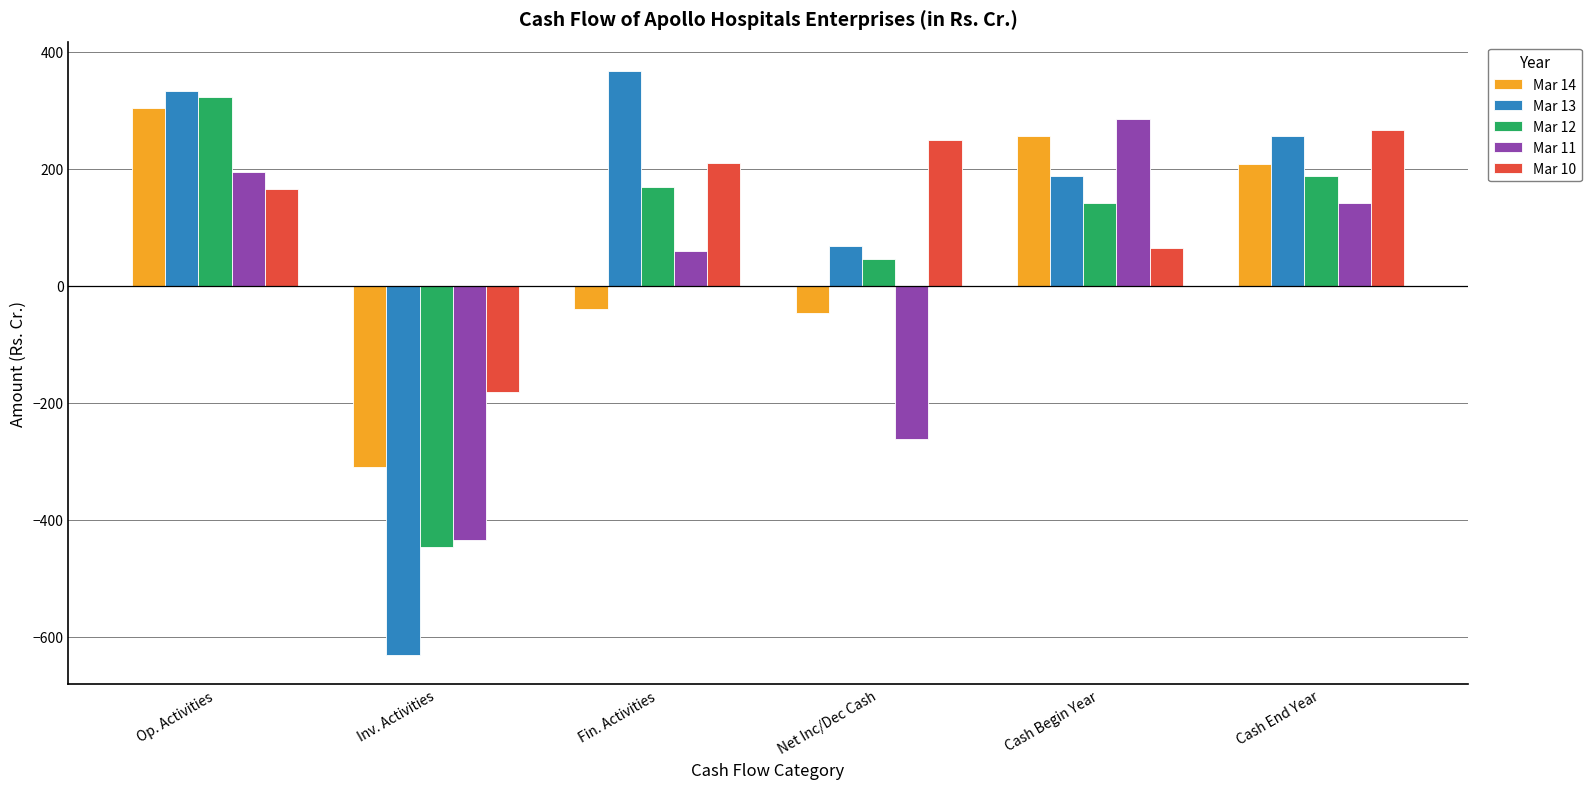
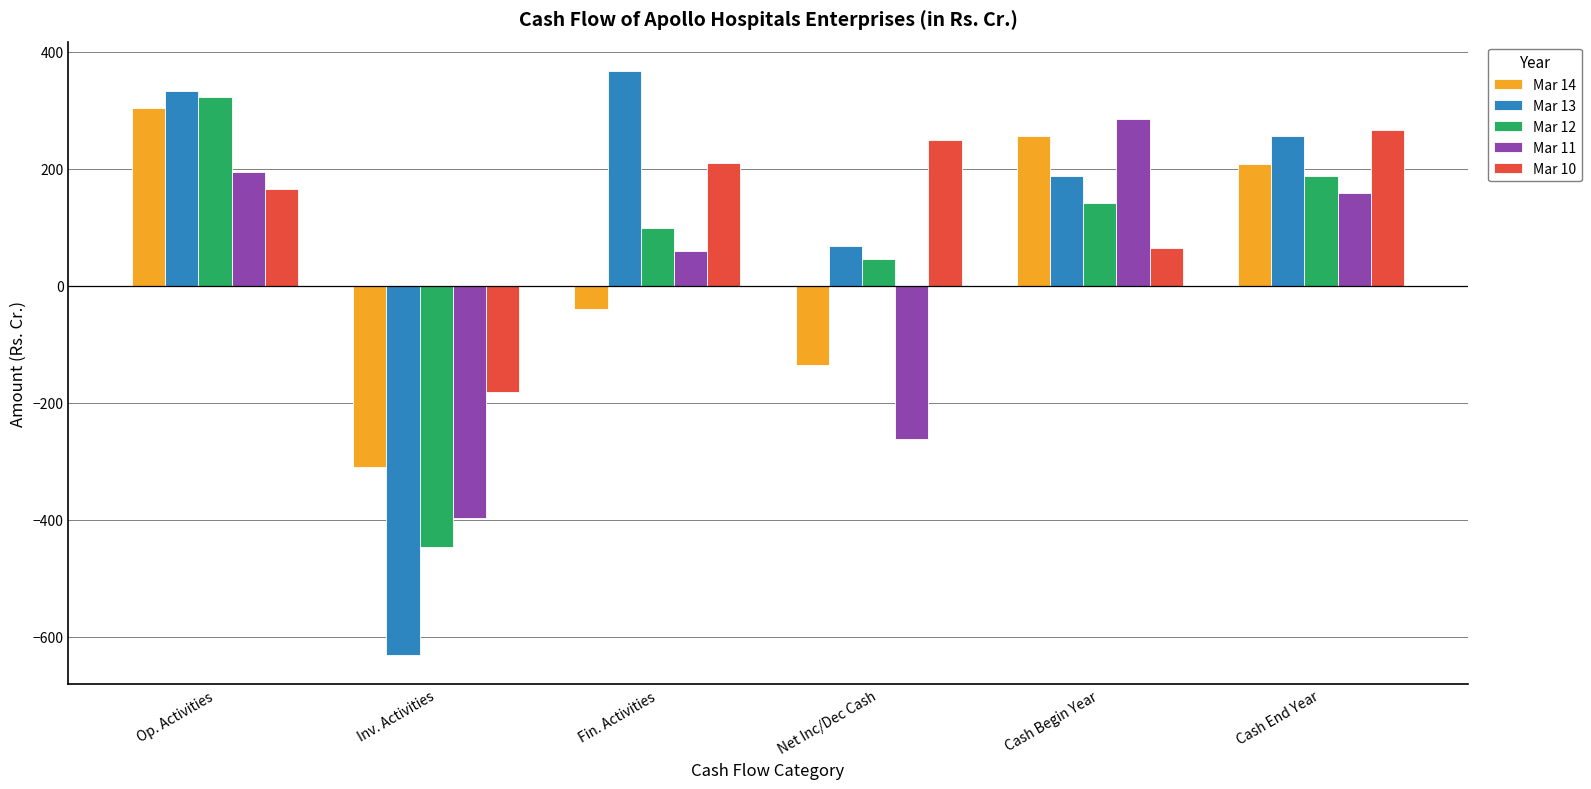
Mar 11, Inv. Activities: -430 -> -400
Mar 12, Fin. Activities: 170 -> 100
Mar 14, Net Inc/Dec Cash: -50 -> -140
Mar 11, Cash End Year: 140 -> 160
